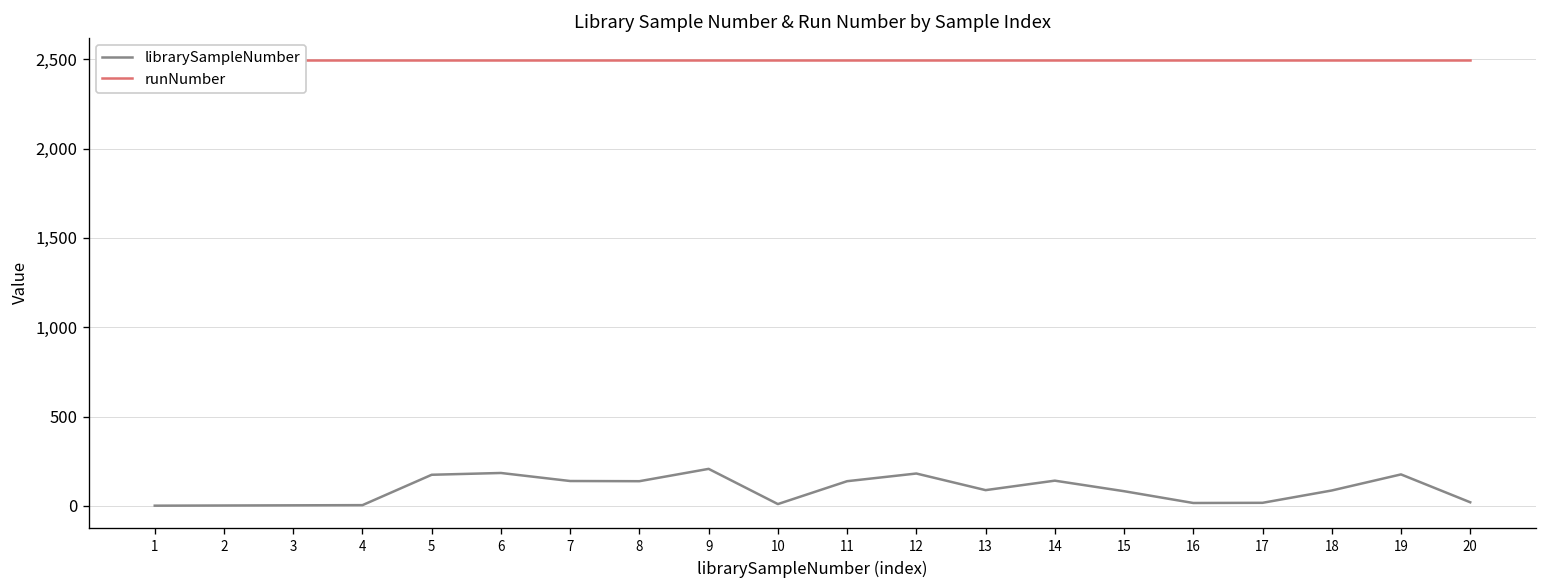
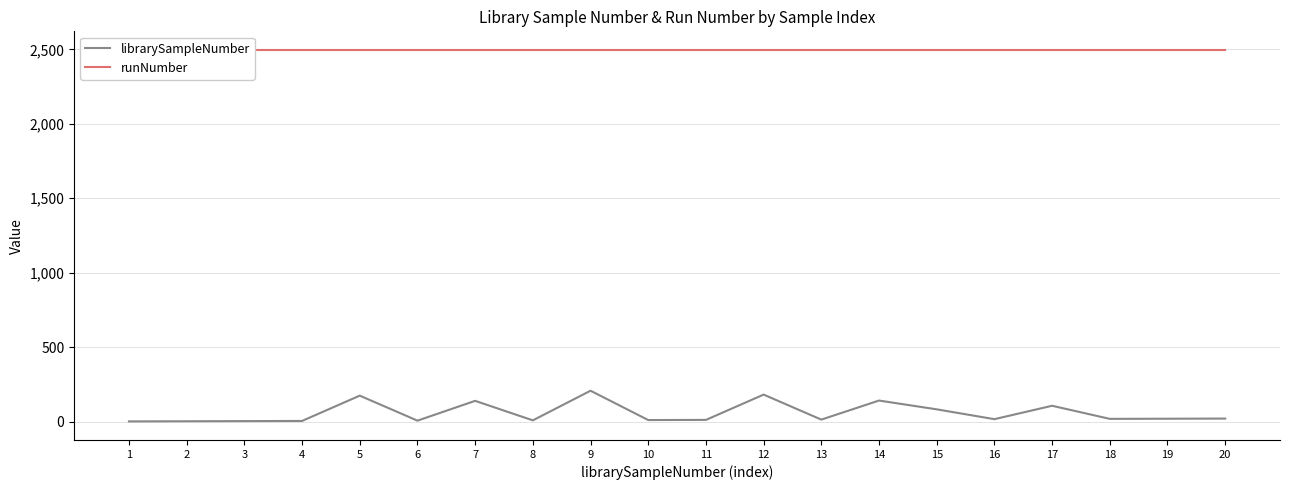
librarySampleNumber, 6: 180 -> 10
librarySampleNumber, 8: 140 -> 10
librarySampleNumber, 11: 140 -> 10
librarySampleNumber, 13: 90 -> 10
librarySampleNumber, 17: 20 -> 110
librarySampleNumber, 18: 90 -> 20
librarySampleNumber, 19: 180 -> 20
